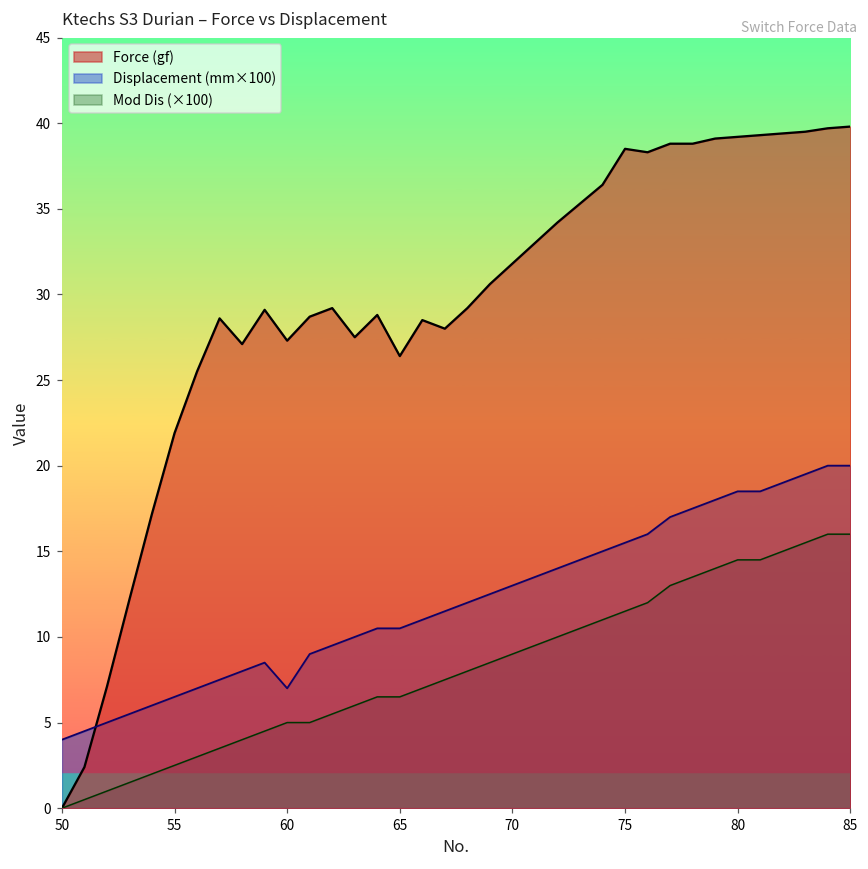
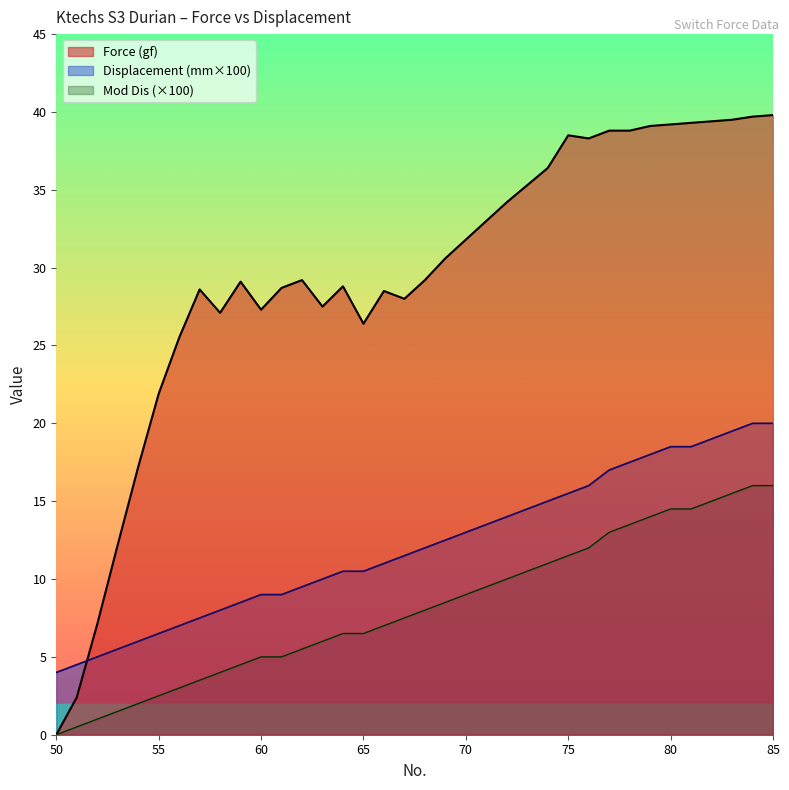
Displacement (mm×100), 60: 7.0 -> 9.0
